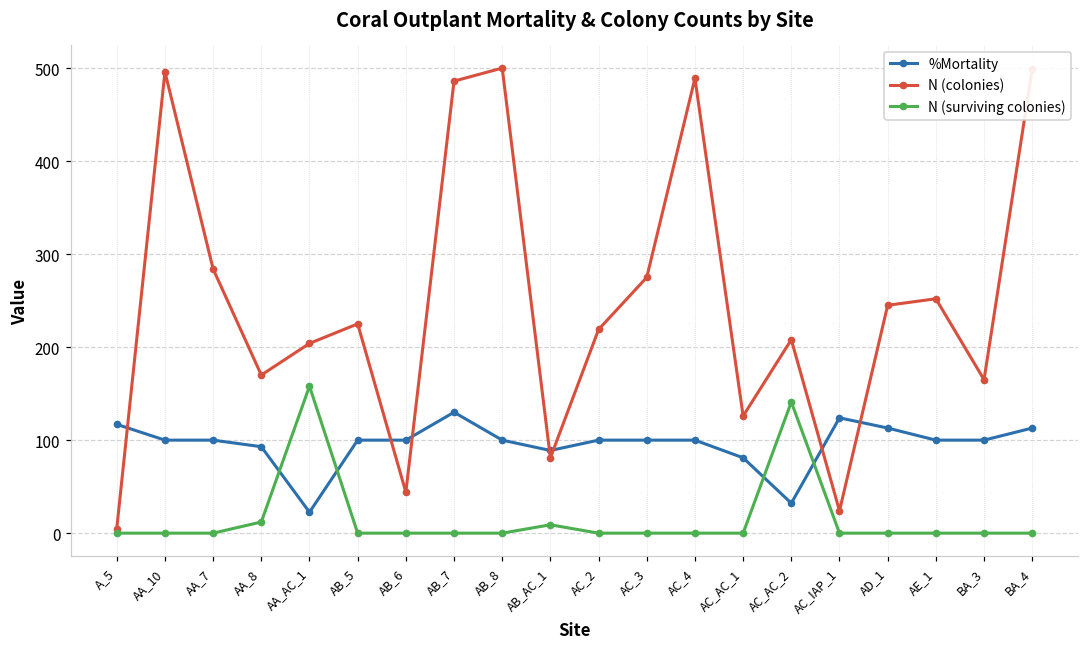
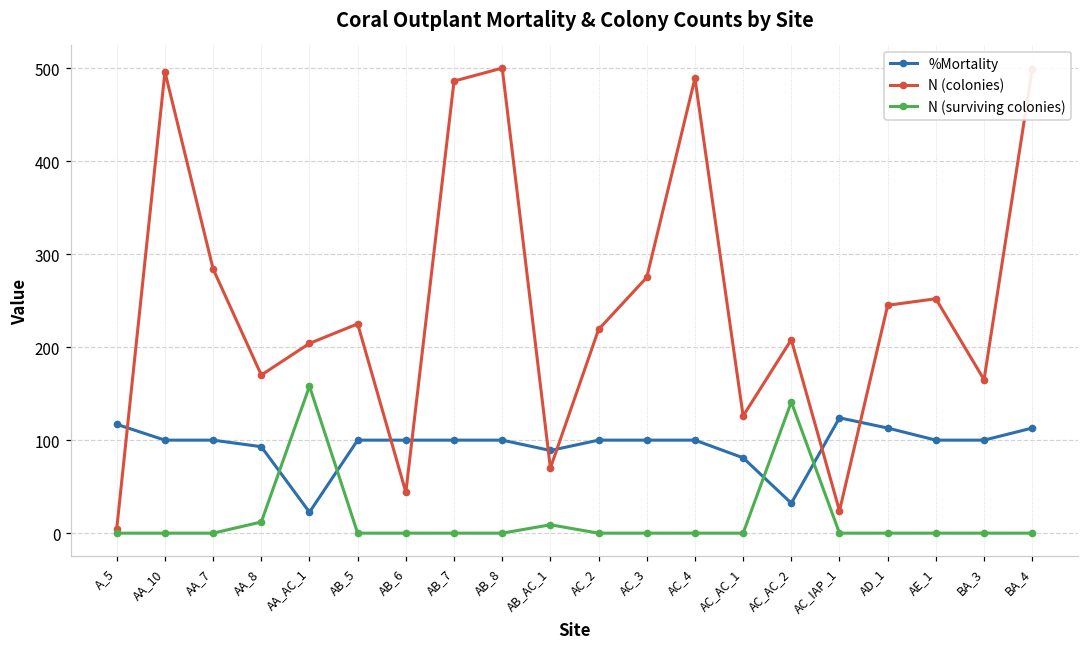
%Mortality, AB_7: 130 -> 100
N (colonies), AB_AC_1: 80 -> 70
